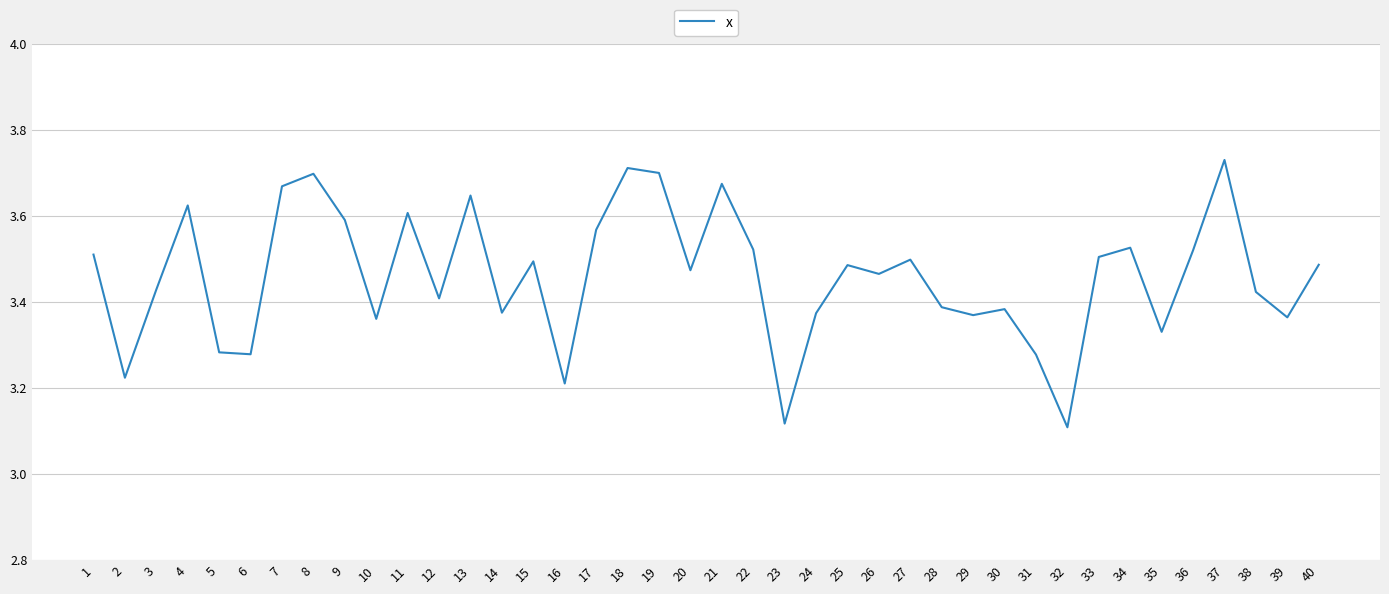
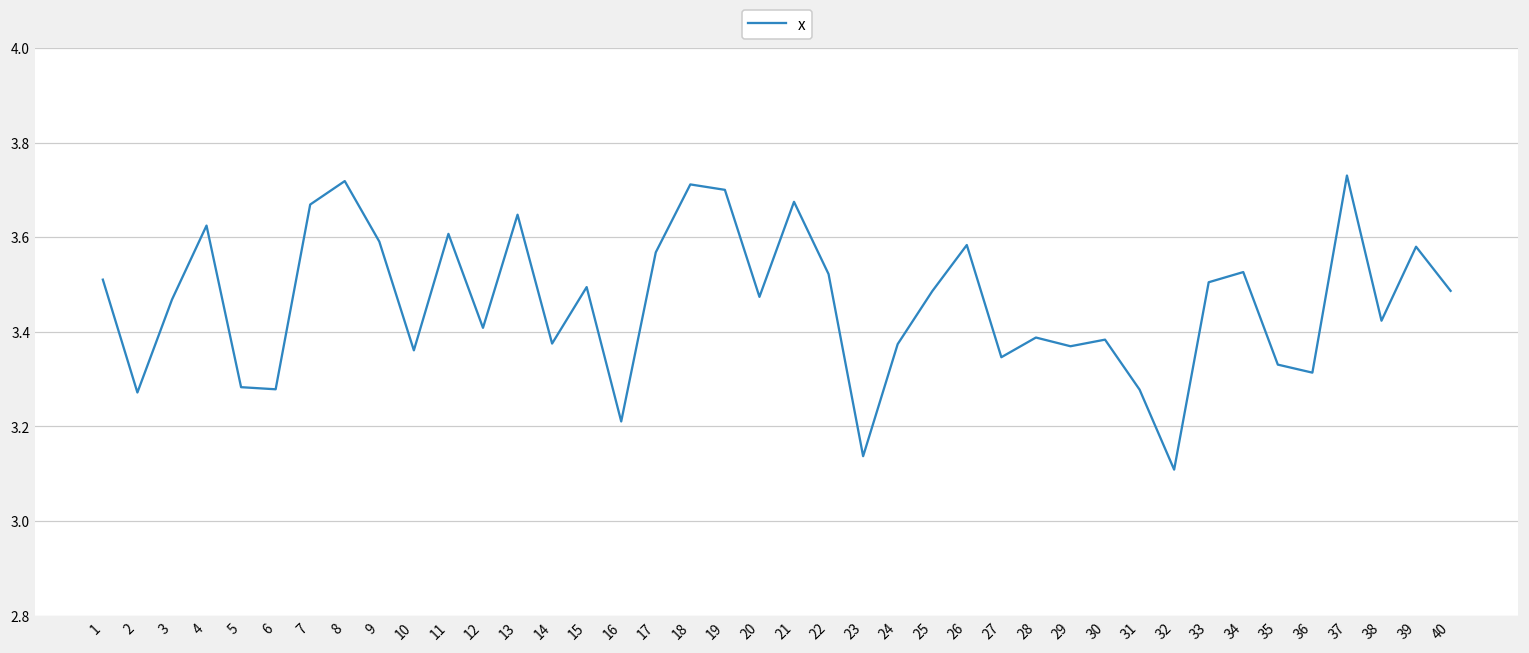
2: 3.22 -> 3.27
3: 3.43 -> 3.47
8: 3.70 -> 3.72
23: 3.12 -> 3.14
26: 3.47 -> 3.58
27: 3.50 -> 3.35
36: 3.52 -> 3.31
39: 3.36 -> 3.58
